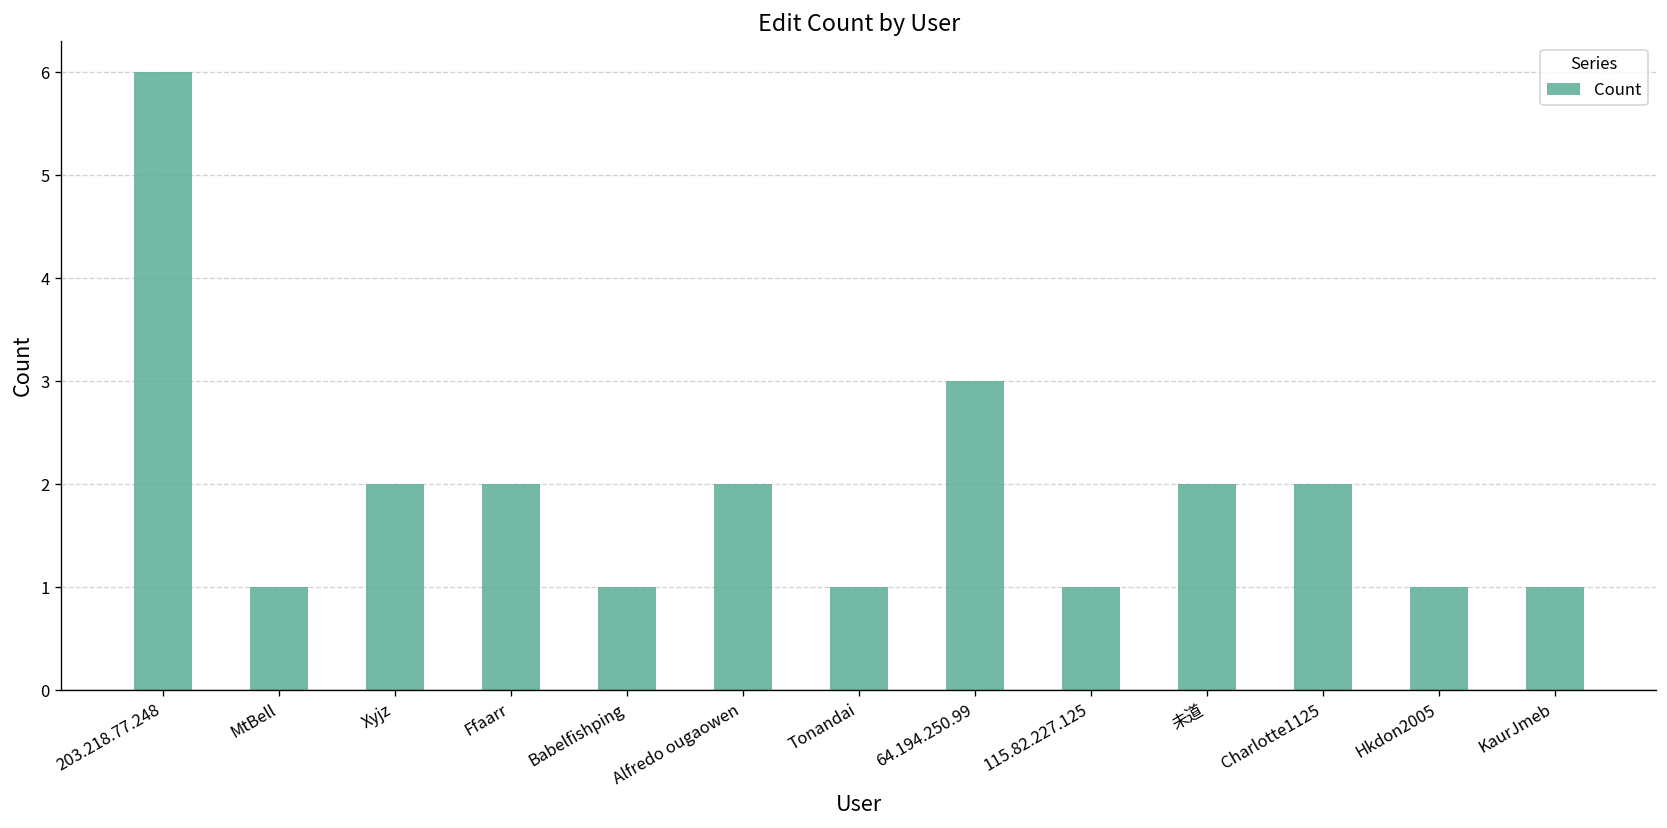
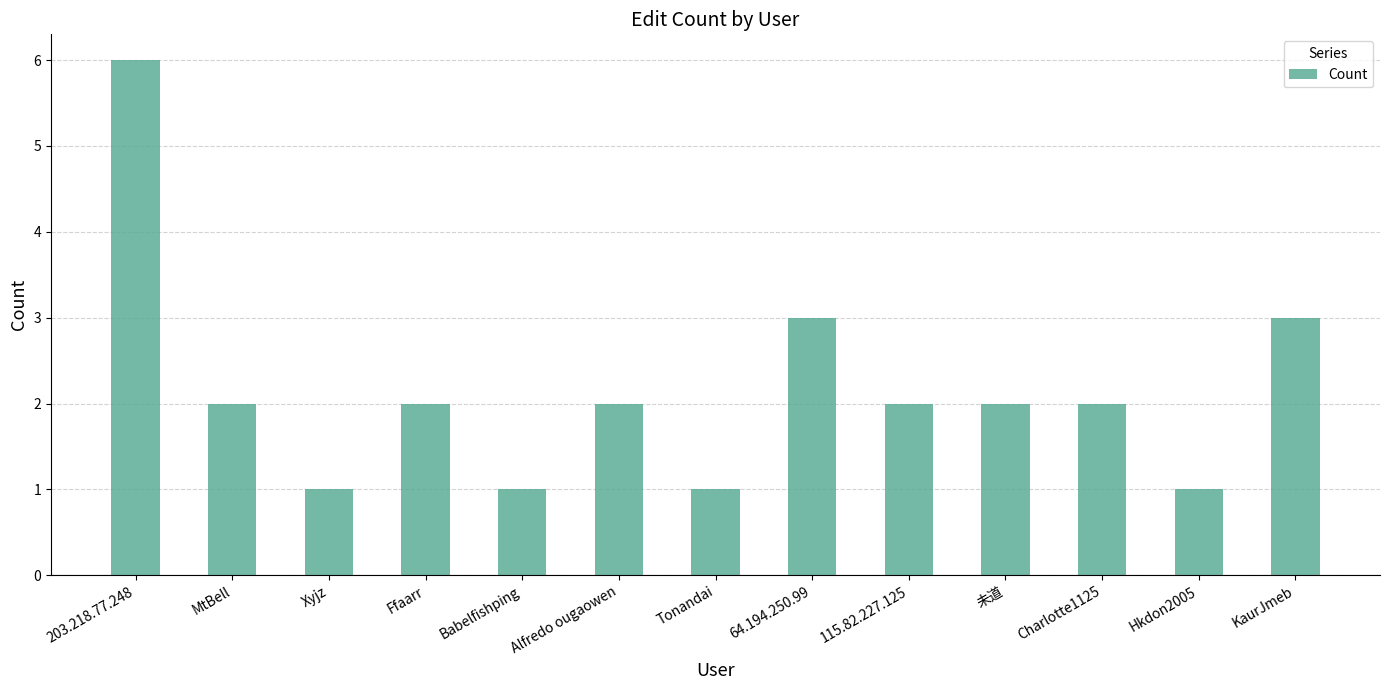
MtBell: 1 -> 2
Xyjz: 2 -> 1
115.82.227.125: 1 -> 2
KaurJmeb: 1 -> 3
